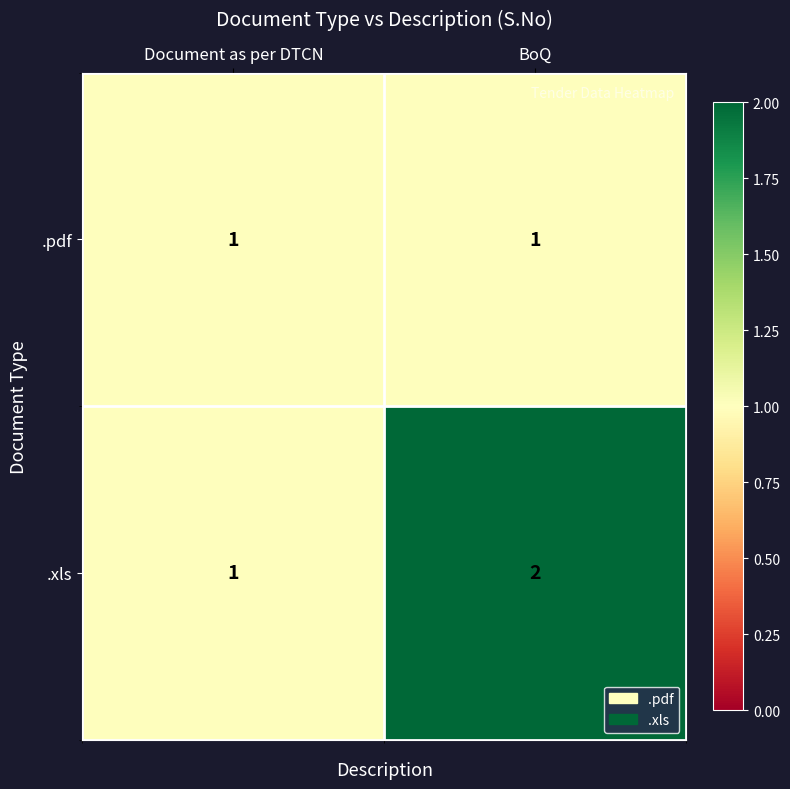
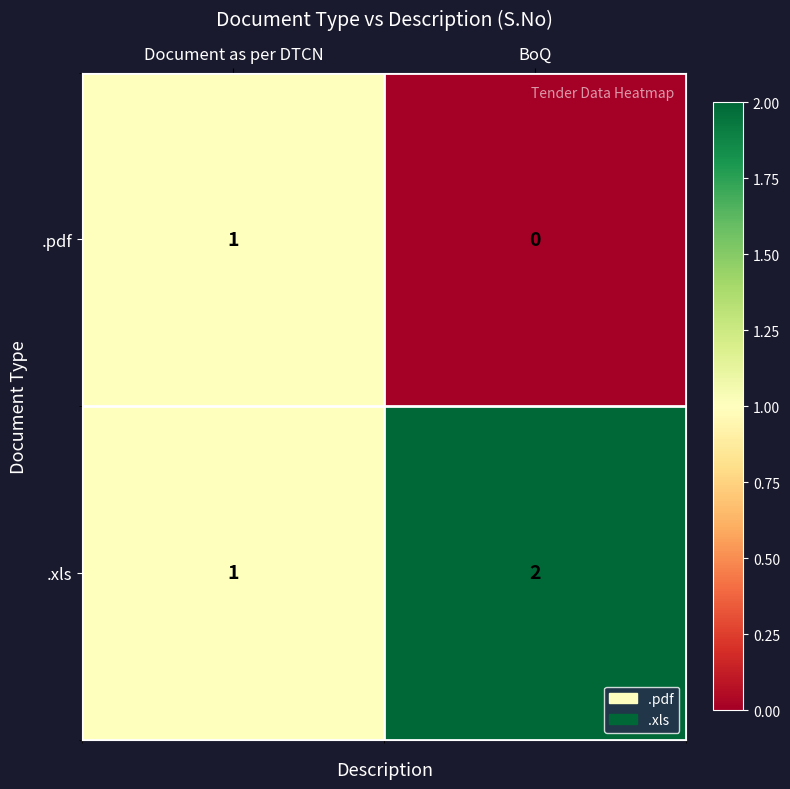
.pdf, BoQ: 1 -> 0
